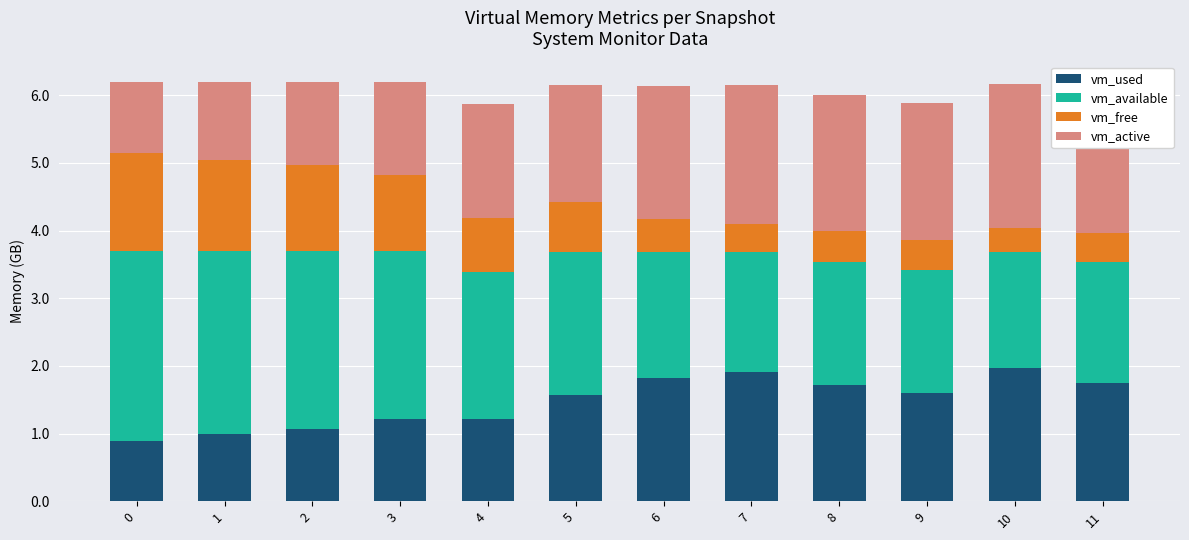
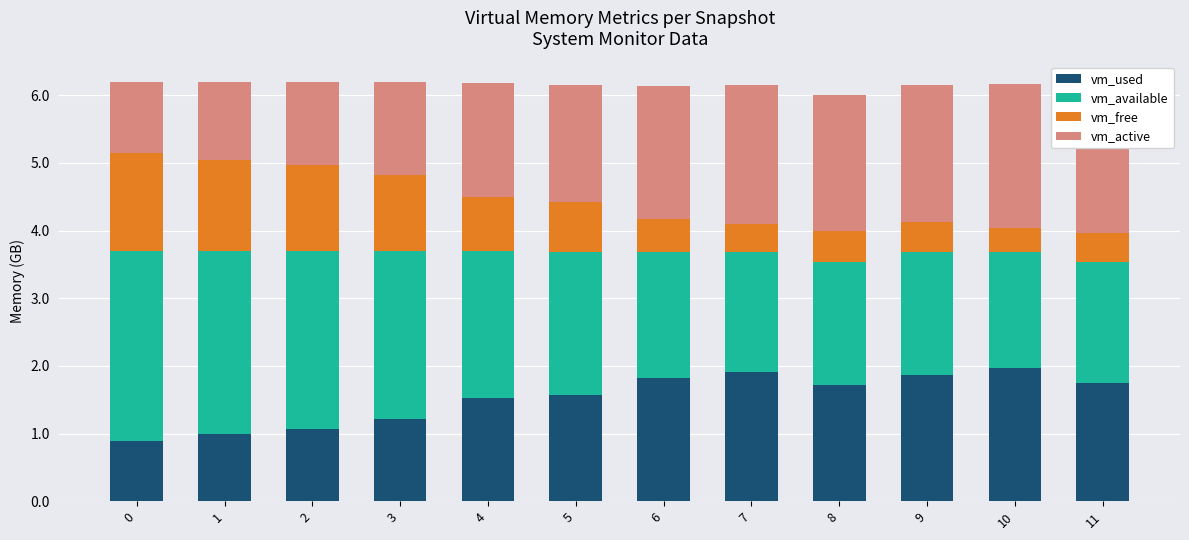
vm_used, 4: 1.2 -> 1.5
vm_used, 9: 1.6 -> 1.9
